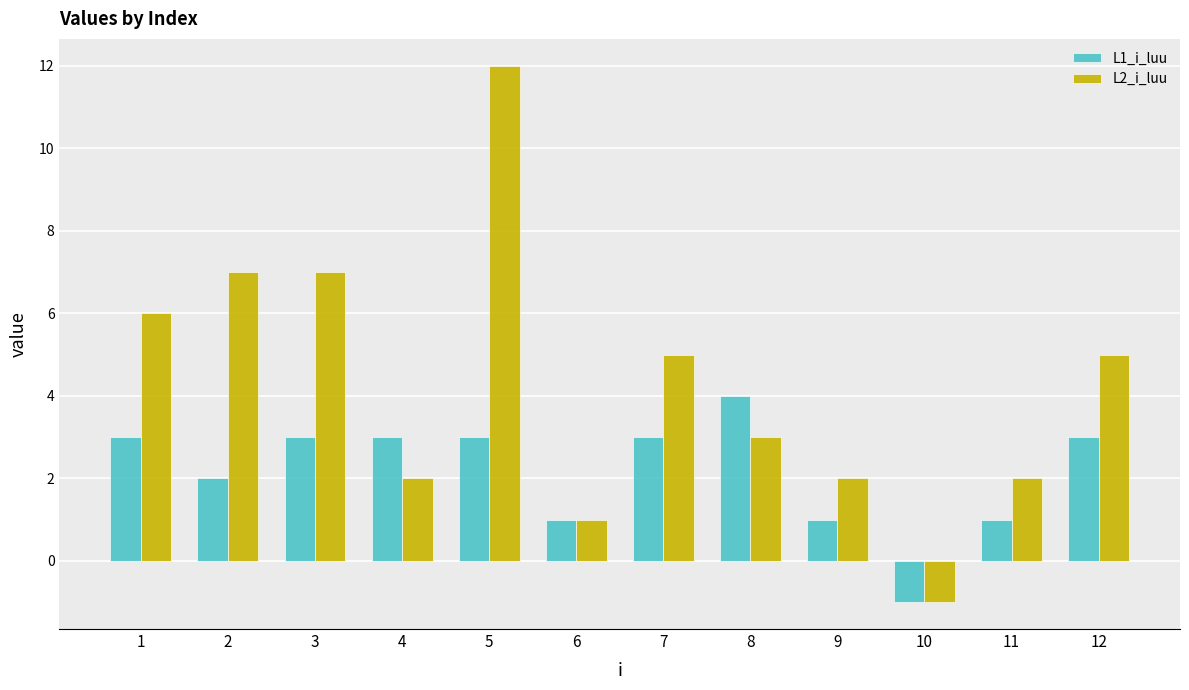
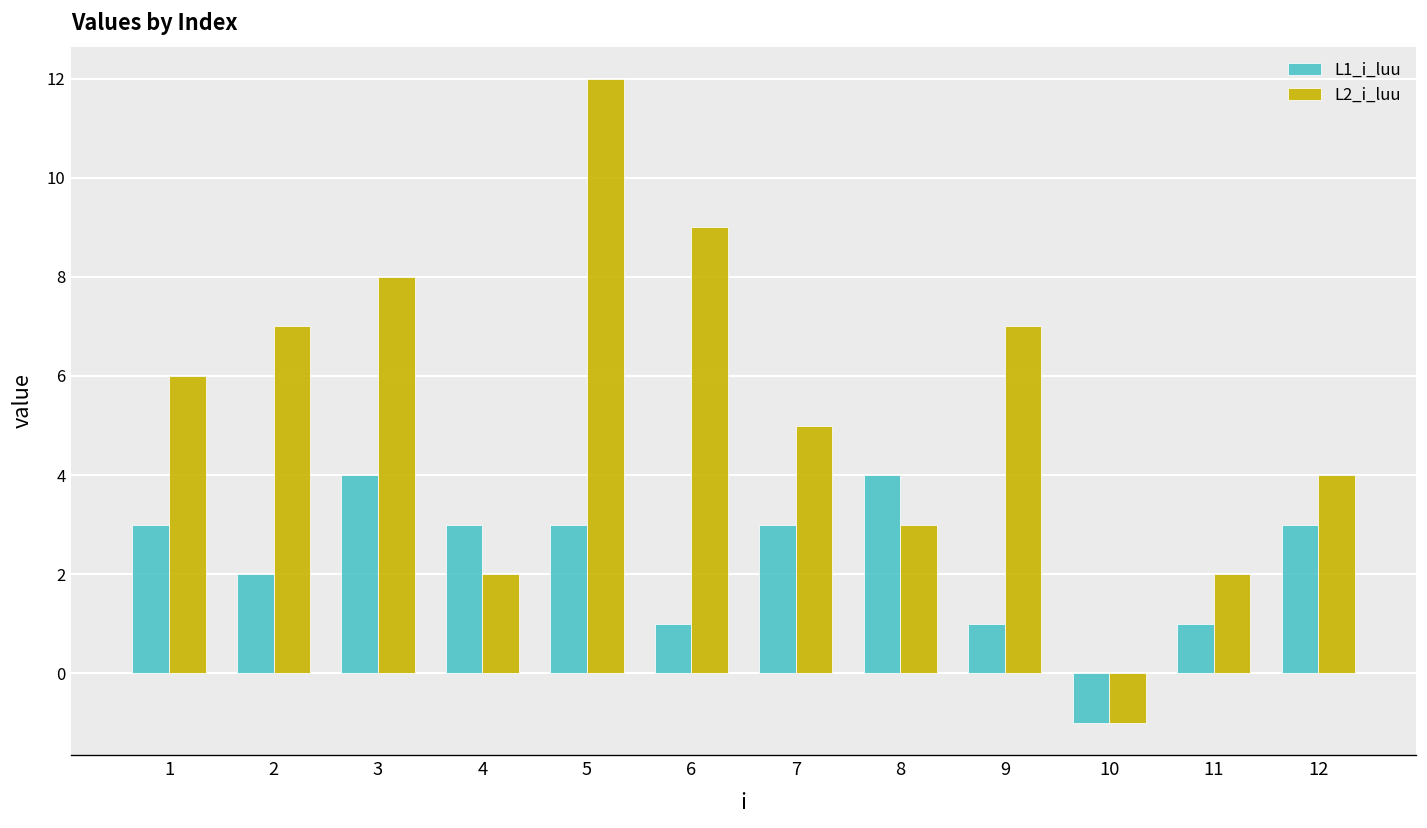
L1_i_luu, 3: 3 -> 4
L2_i_luu, 3: 7 -> 8
L2_i_luu, 6: 1 -> 9
L2_i_luu, 9: 2 -> 7
L2_i_luu, 12: 5 -> 4
